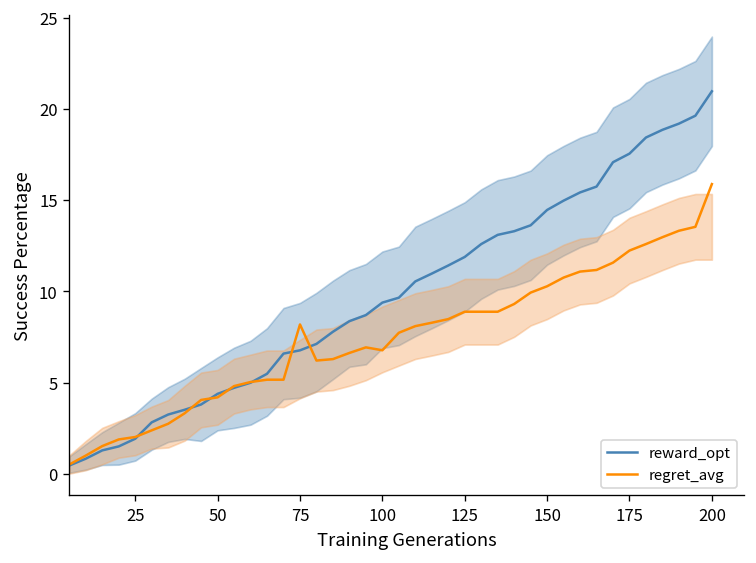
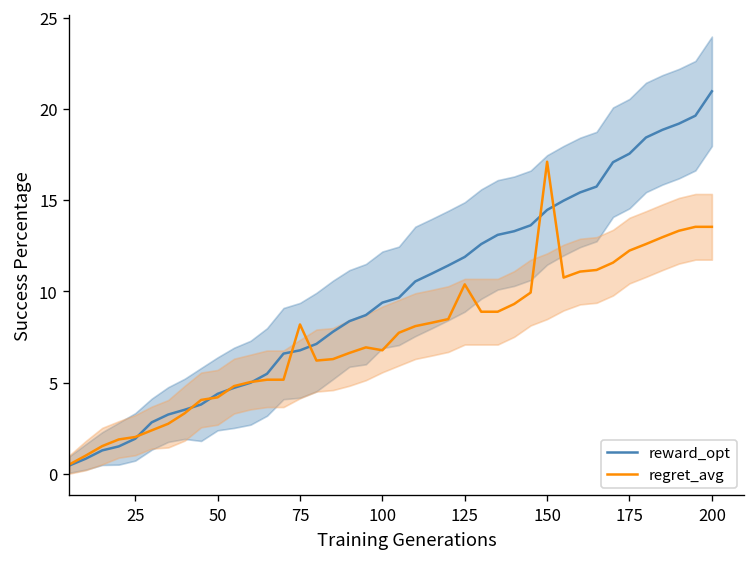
regret_avg, 125: 8.9 -> 10.4
regret_avg, 150: 10.3 -> 17.1
regret_avg, 200: 15.9 -> 13.5
